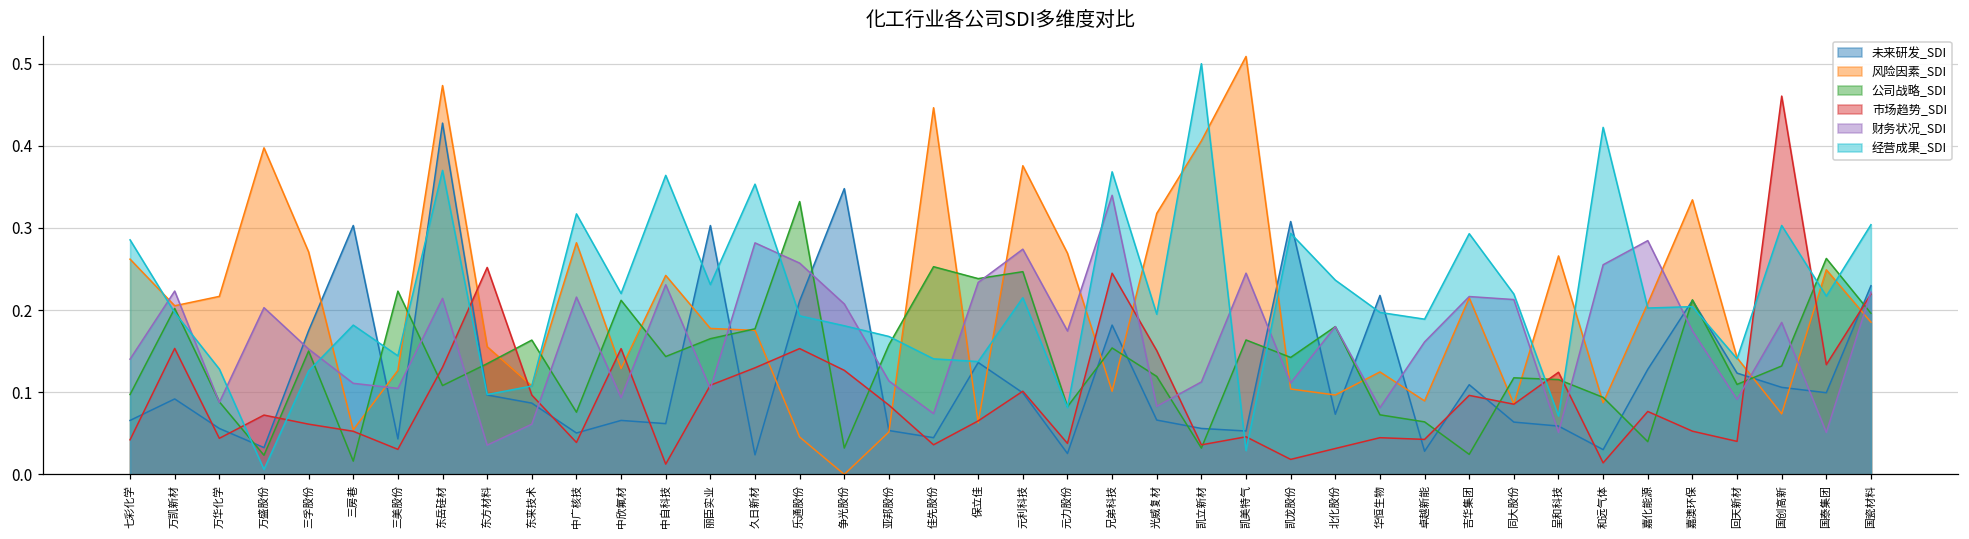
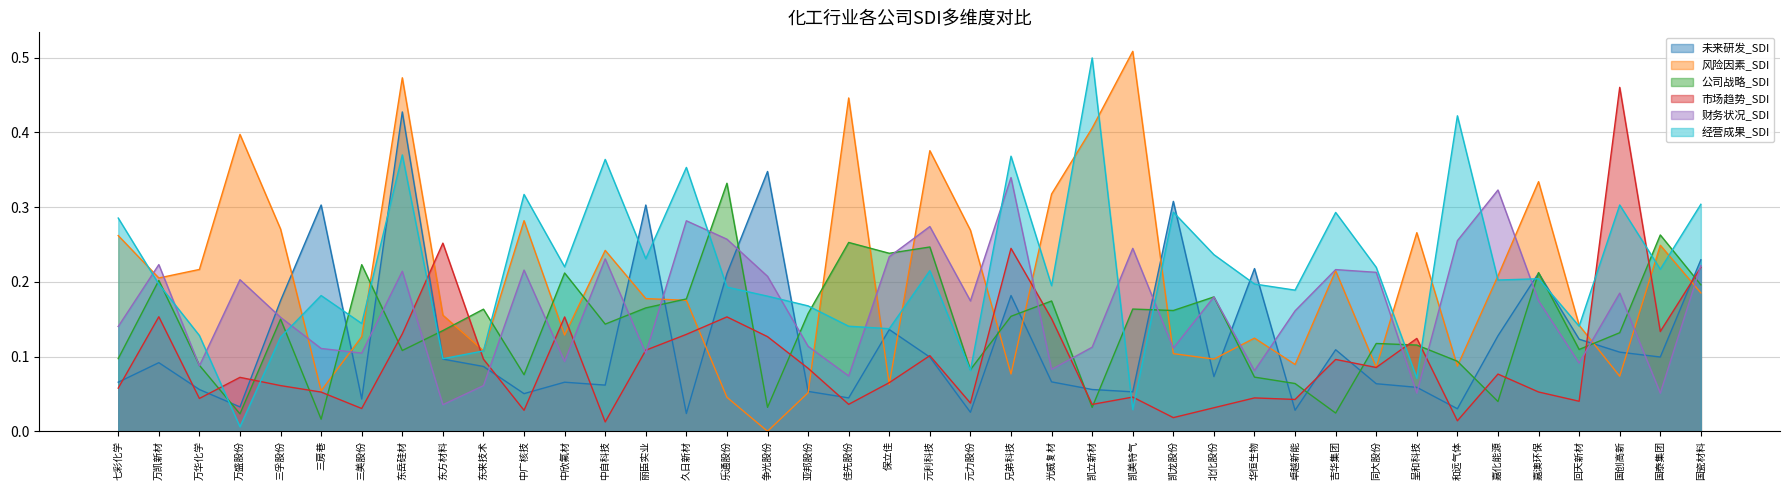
市场趋势_SDI, 七彩化学: 0.04 -> 0.06
市场趋势_SDI, 中广核技: 0.04 -> 0.03
风险因素_SDI, 兄弟科技: 0.10 -> 0.08
公司战略_SDI, 光威复材: 0.12 -> 0.17
公司战略_SDI, 凯龙股份: 0.14 -> 0.16
财务状况_SDI, 嘉化能源: 0.28 -> 0.32
